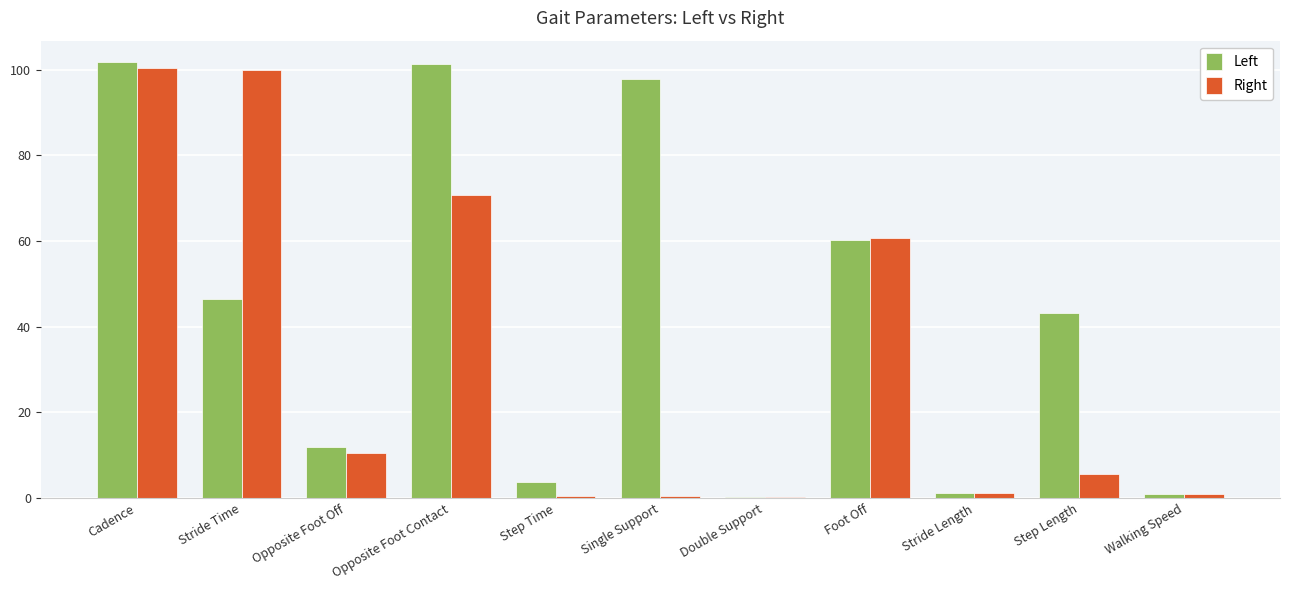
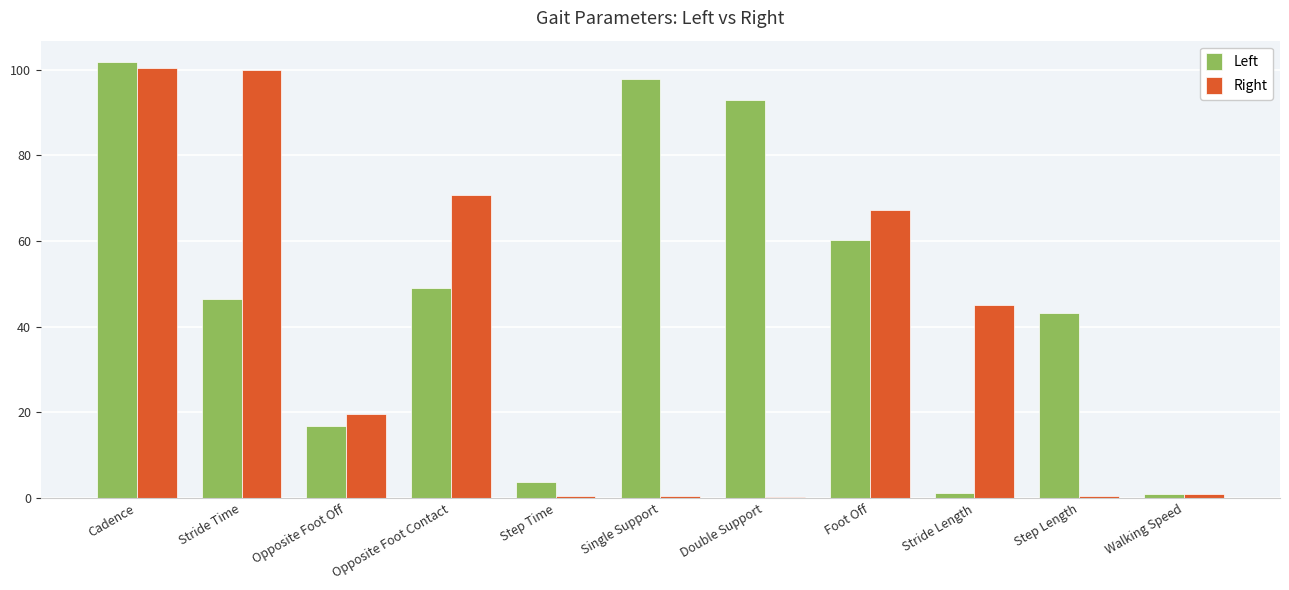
Left, Opposite Foot Off: 12 -> 17
Right, Opposite Foot Off: 11 -> 20
Left, Opposite Foot Contact: 101 -> 49
Left, Double Support: 0 -> 93
Right, Foot Off: 61 -> 67
Right, Stride Length: 1 -> 45
Right, Step Length: 6 -> 1
